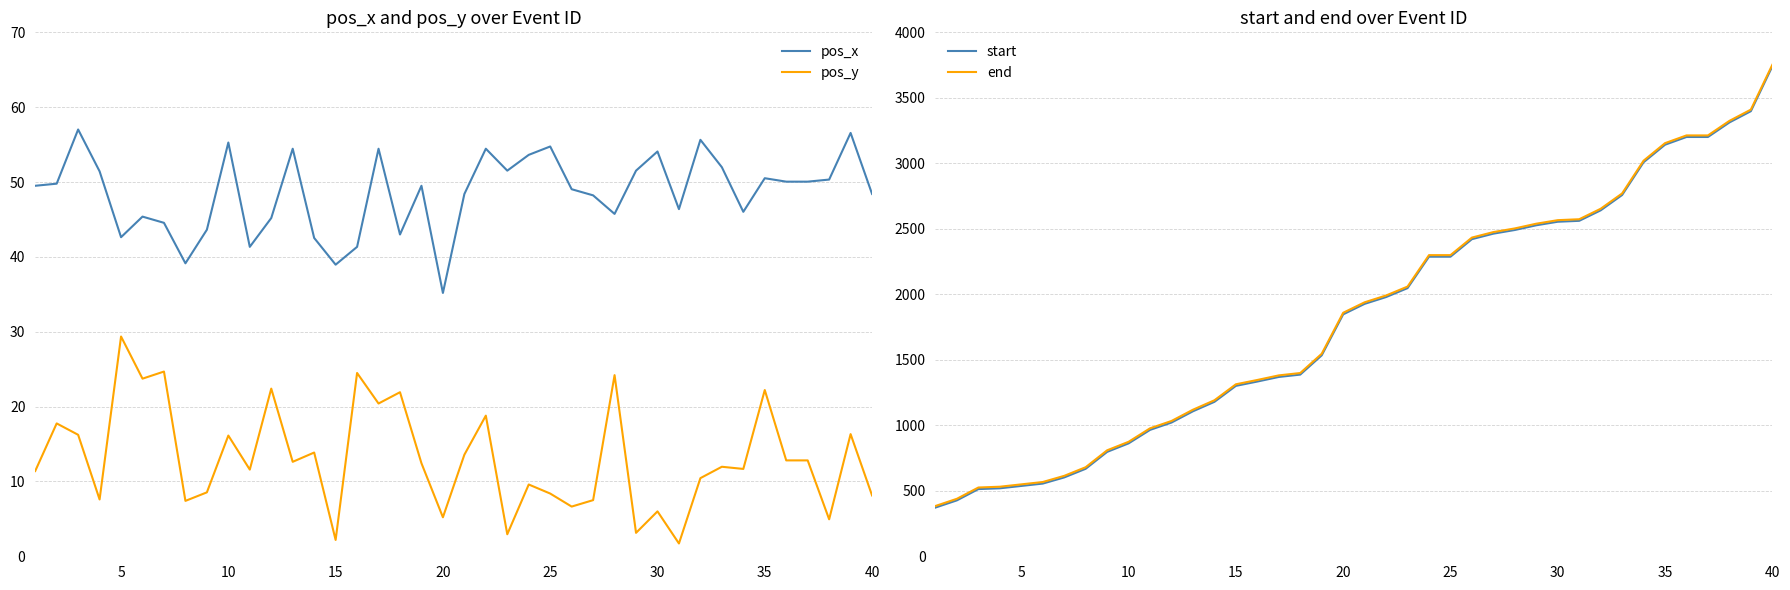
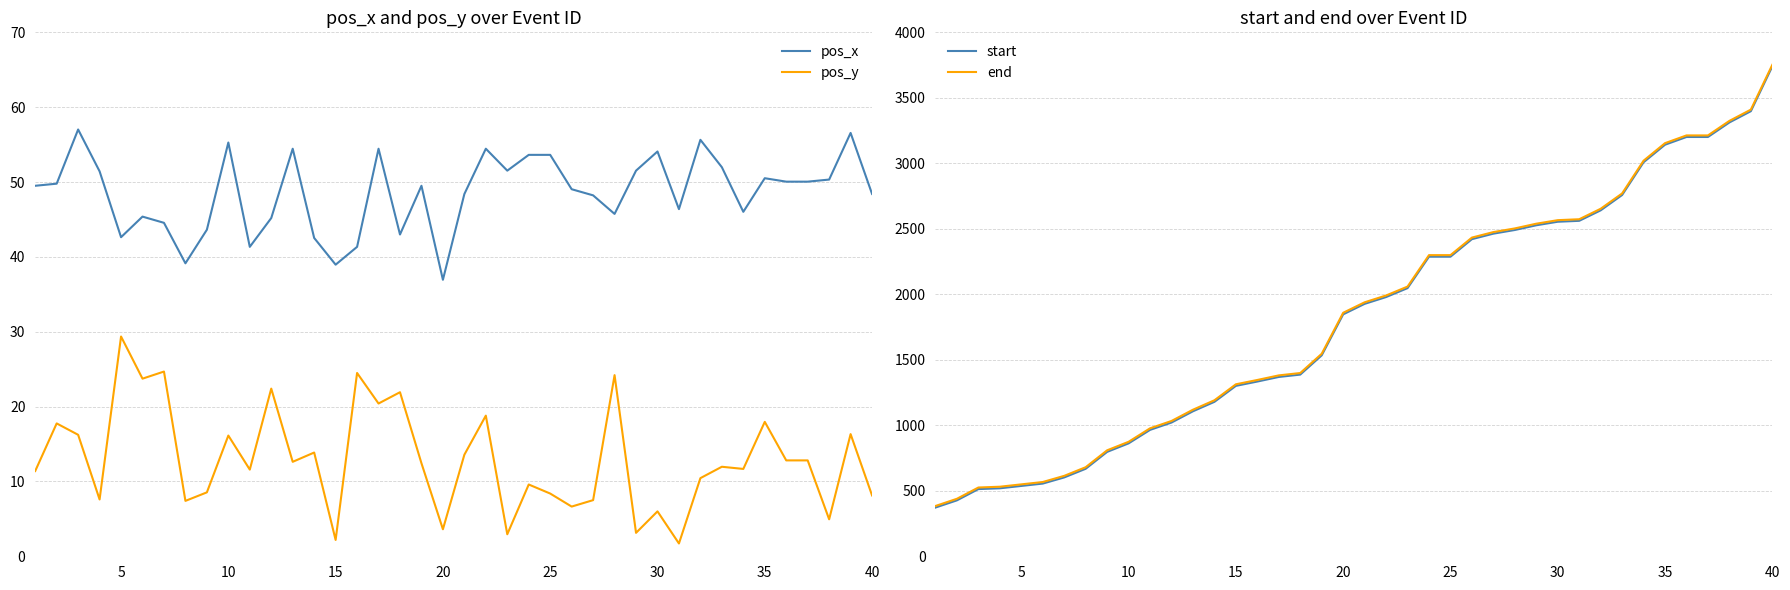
pos_x and pos_y over Event ID, pos_x, 20: 35 -> 37
pos_x and pos_y over Event ID, pos_y, 20: 5 -> 4
pos_x and pos_y over Event ID, pos_x, 25: 55 -> 54
pos_x and pos_y over Event ID, pos_y, 35: 22 -> 18
